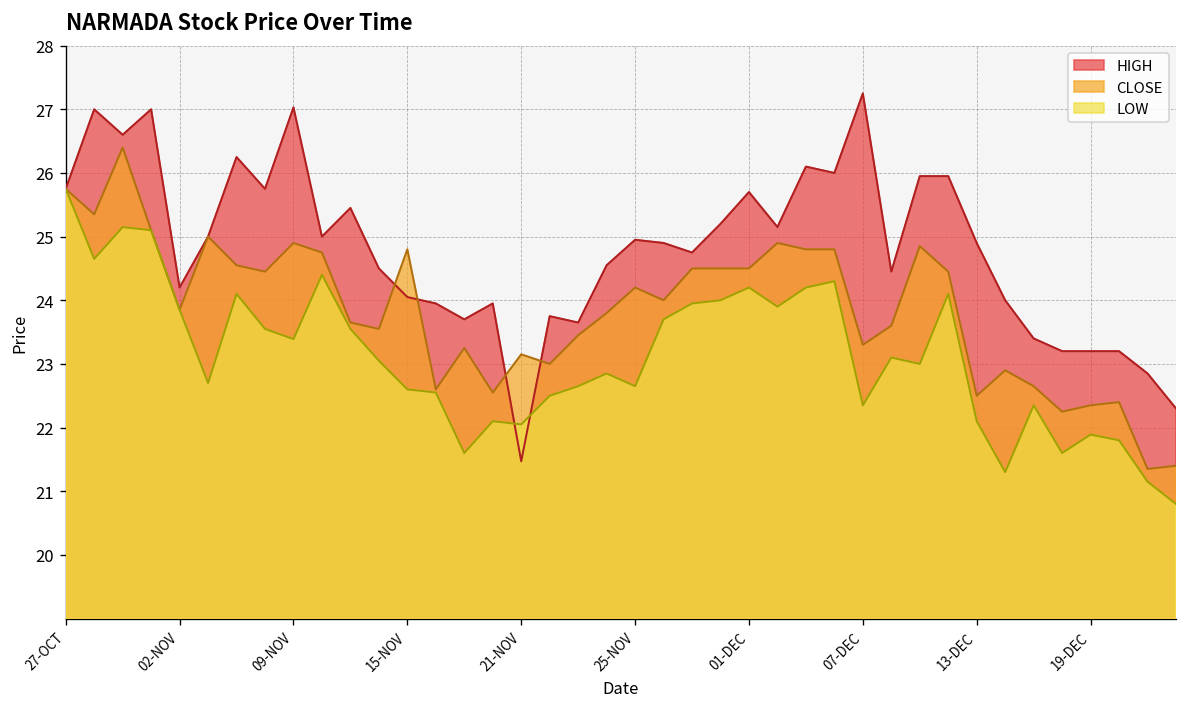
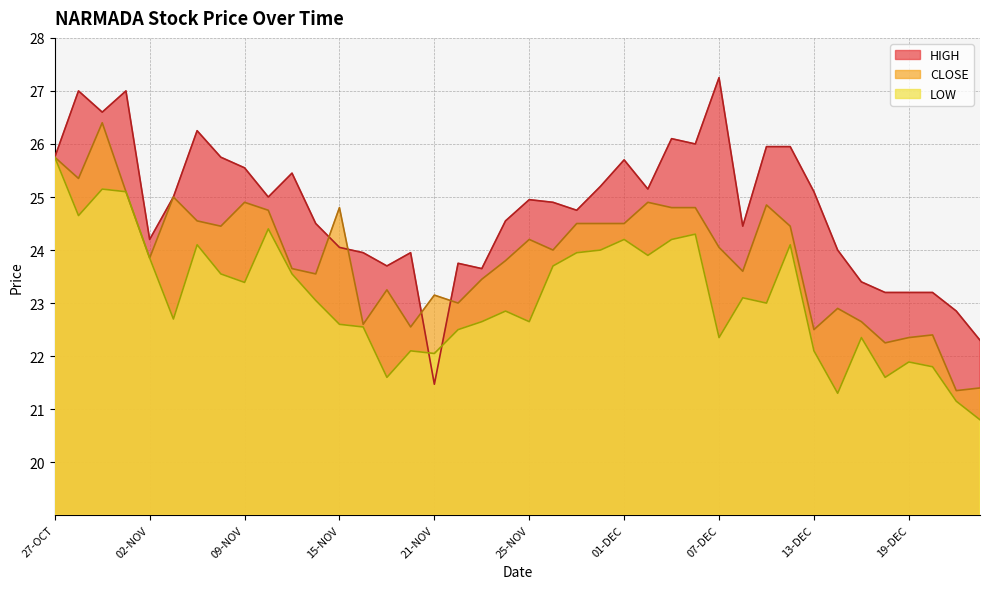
HIGH, 09-NOV: 27.0 -> 25.6
CLOSE, 07-DEC: 23.3 -> 24.1
HIGH, 13-DEC: 24.9 -> 25.1
